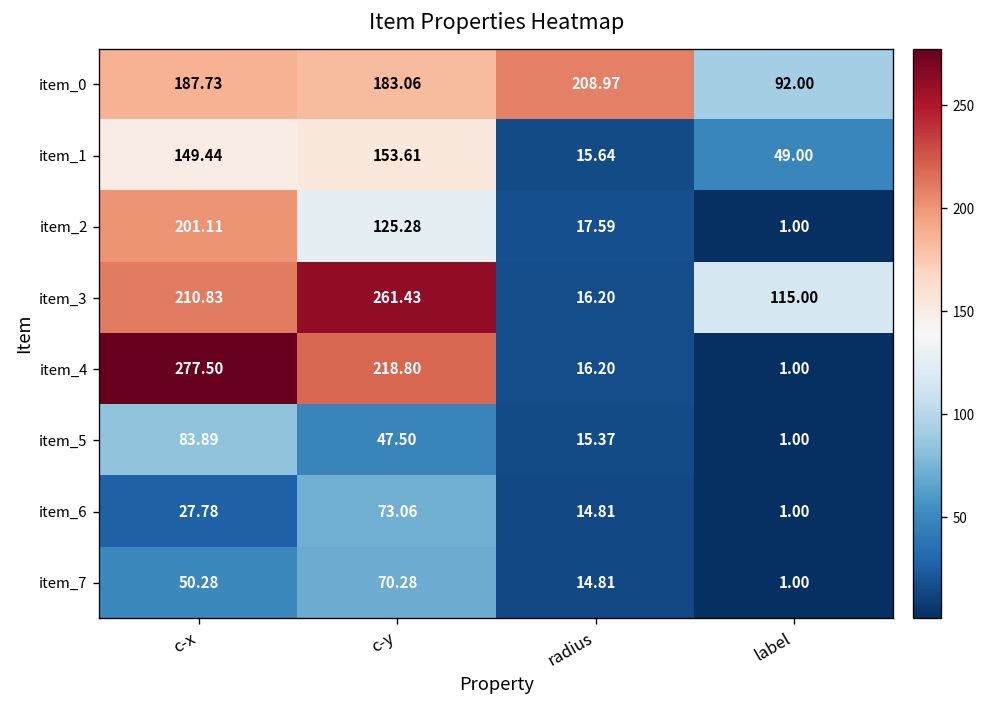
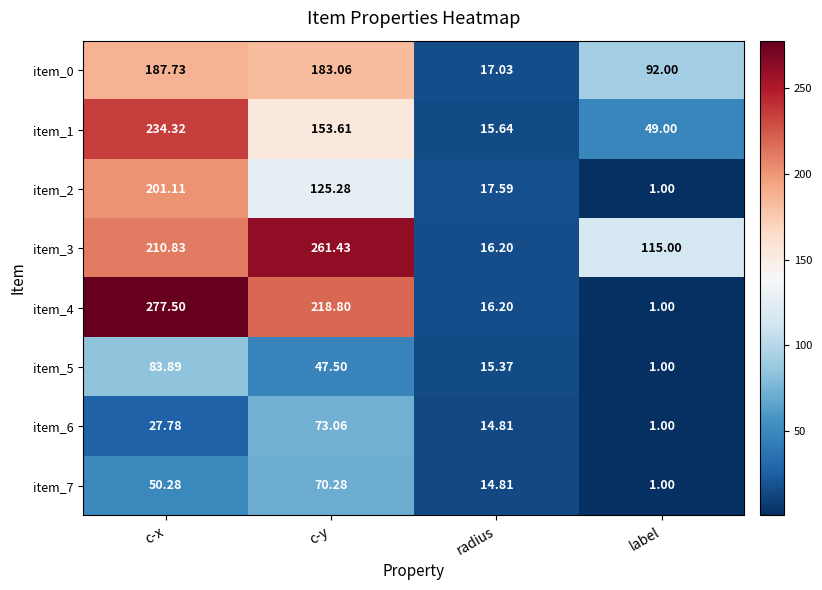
item_0, radius: 208.97 -> 17.03
item_1, c-x: 149.44 -> 234.32
